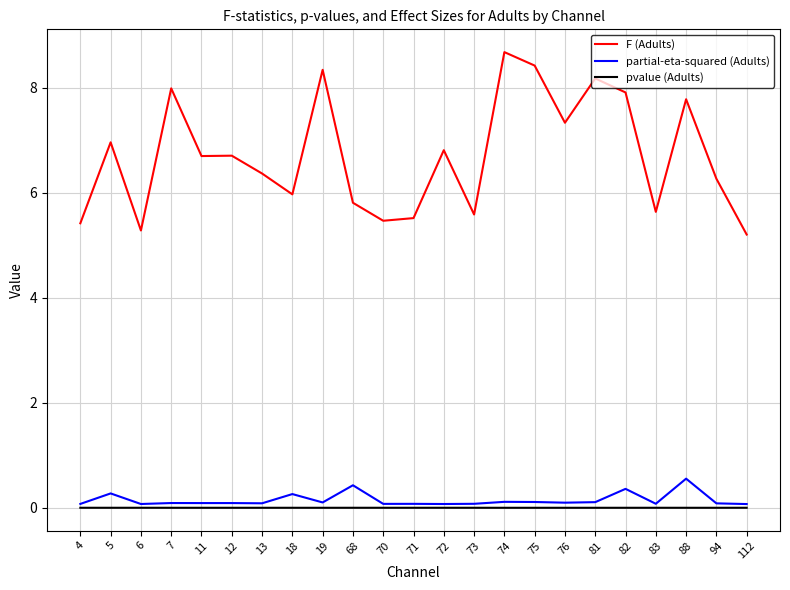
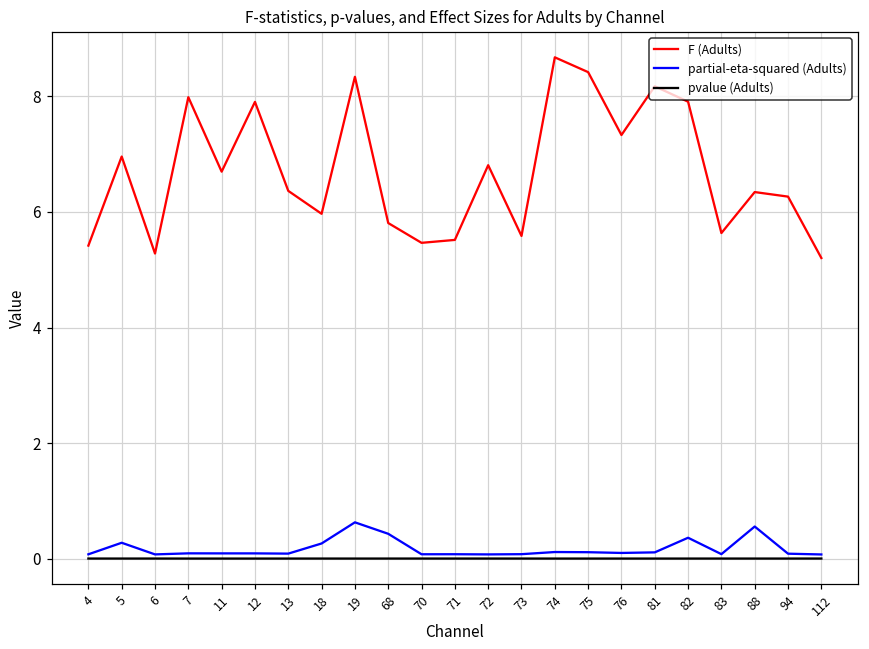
F (Adults), 12: 6.7 -> 7.9
partial-eta-squared (Adults), 19: 0.1 -> 0.6
F (Adults), 88: 7.8 -> 6.3
